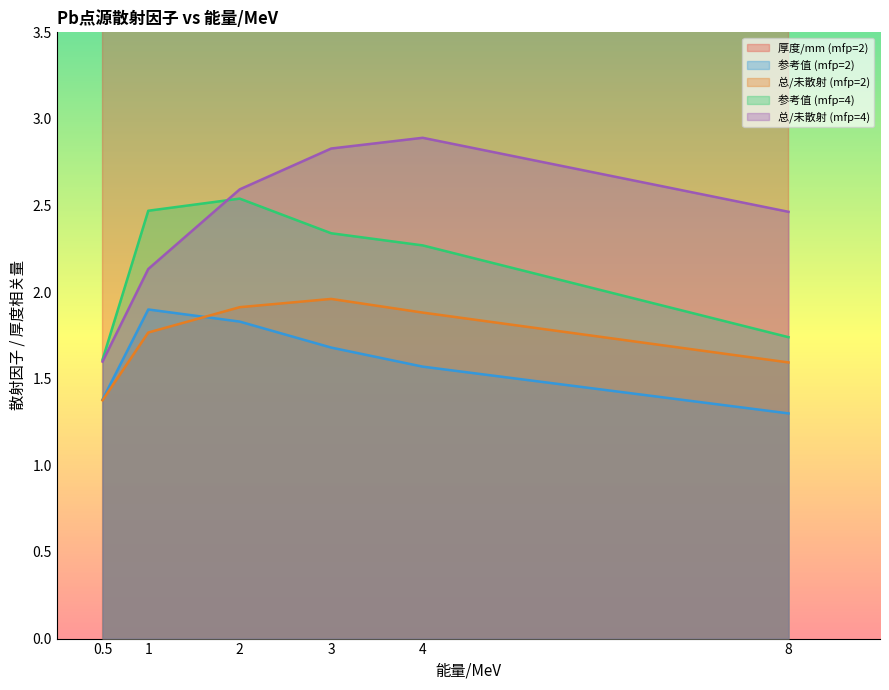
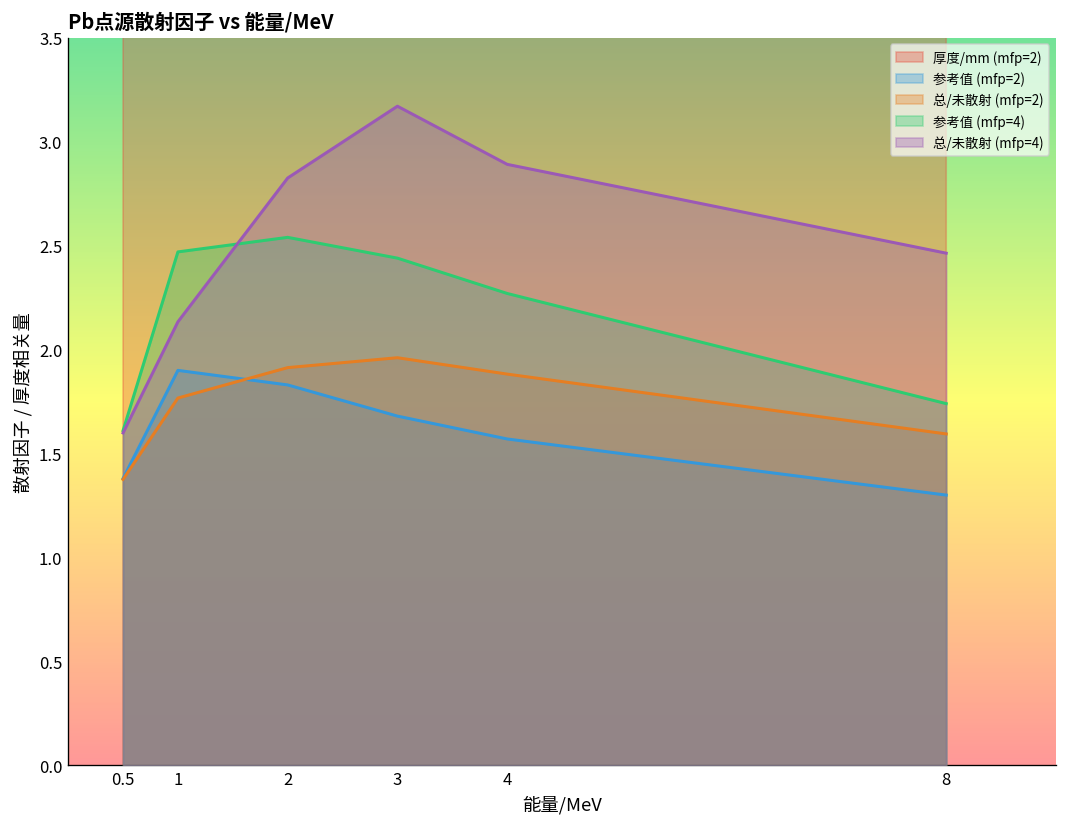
总/未散射 (mfp=4), 2: 2.59 -> 2.83
参考值 (mfp=4), 3: 2.34 -> 2.44
总/未散射 (mfp=4), 3: 2.83 -> 3.17
